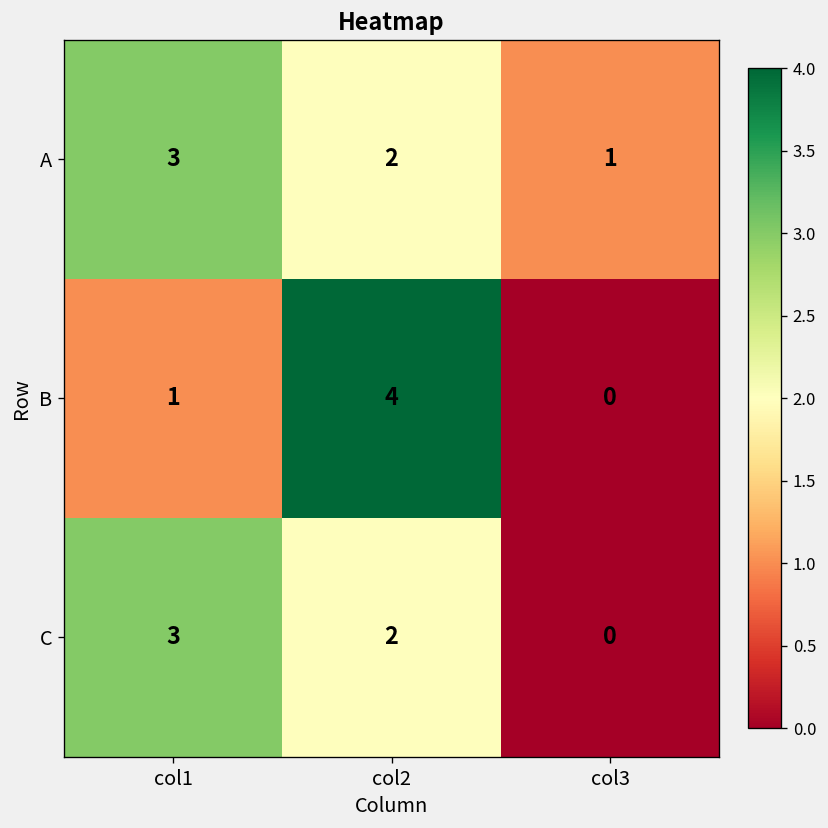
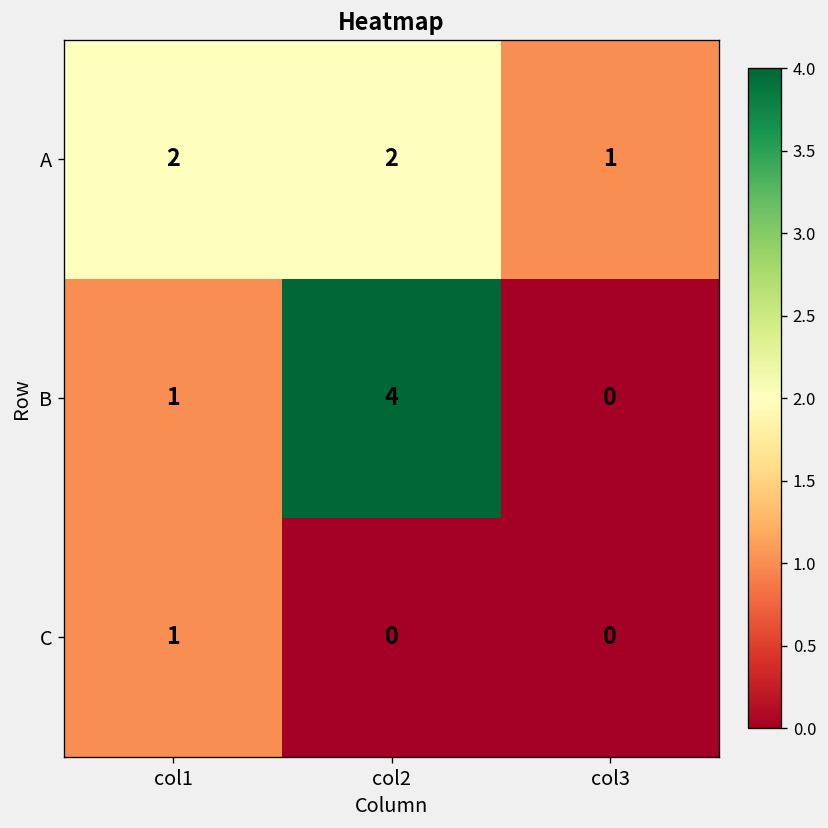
A, col1: 3 -> 2
C, col1: 3 -> 1
C, col2: 2 -> 0
